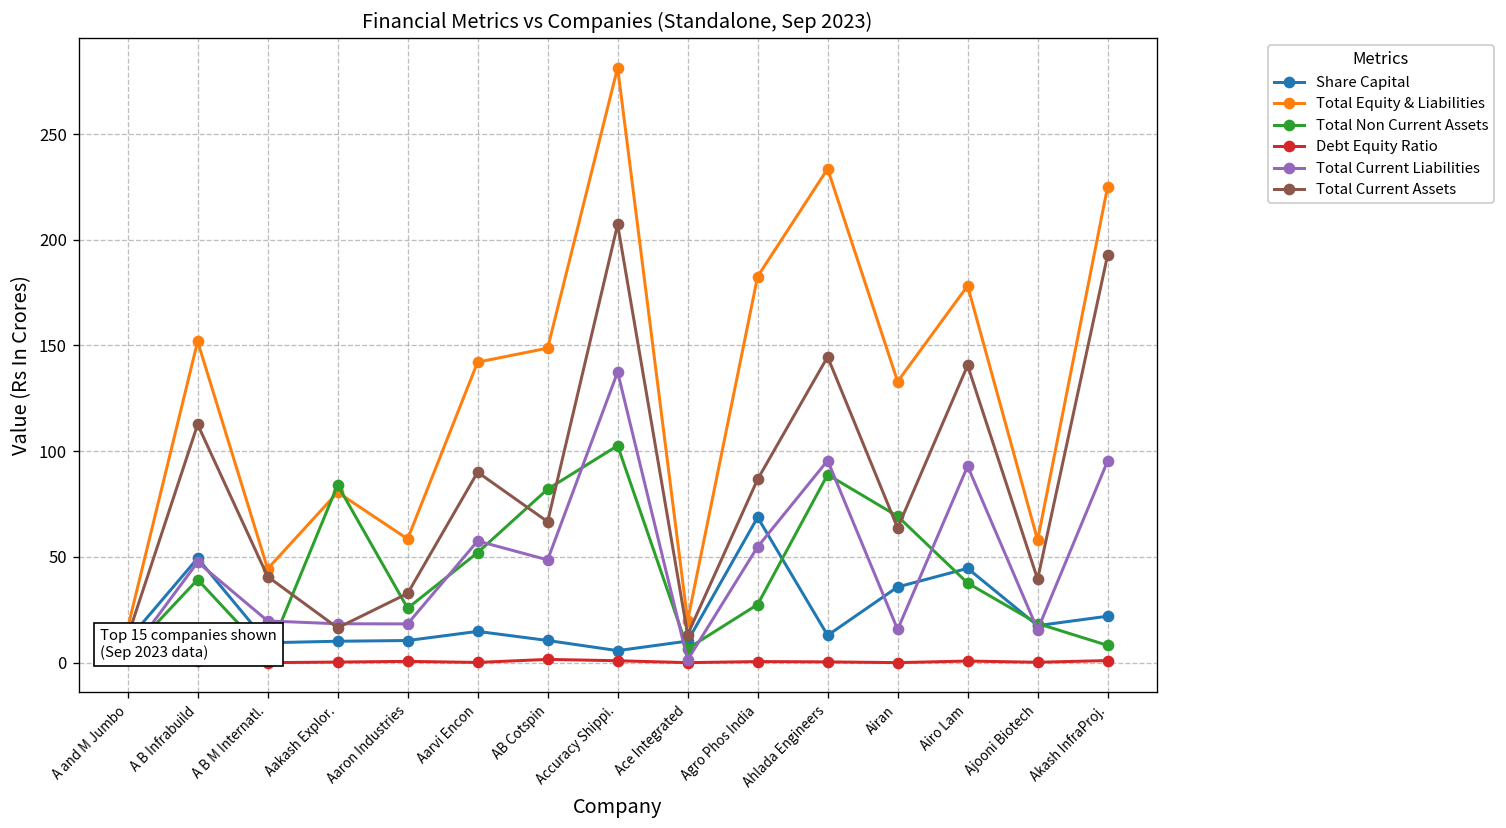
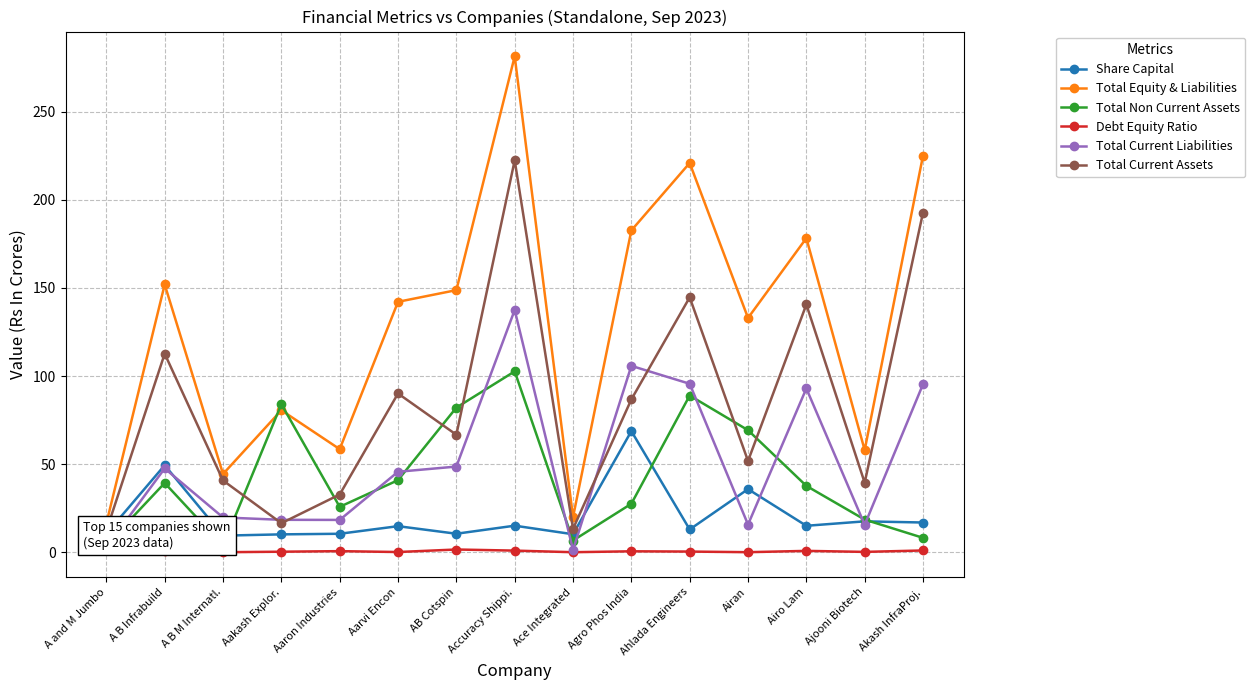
Total Non Current Assets, Aarvi Encon: 52 -> 41
Total Current Liabilities, Aarvi Encon: 58 -> 46
Share Capital, Accuracy Shippi.: 6 -> 15
Total Current Assets, Accuracy Shippi.: 207 -> 222
Total Current Liabilities, Agro Phos India: 55 -> 106
Total Equity & Liabilities, Ahlada Engineers: 234 -> 221
Total Current Assets, Airan: 64 -> 52
Share Capital, Airo Lam: 45 -> 15
Share Capital, Akash InfraProj.: 22 -> 17
